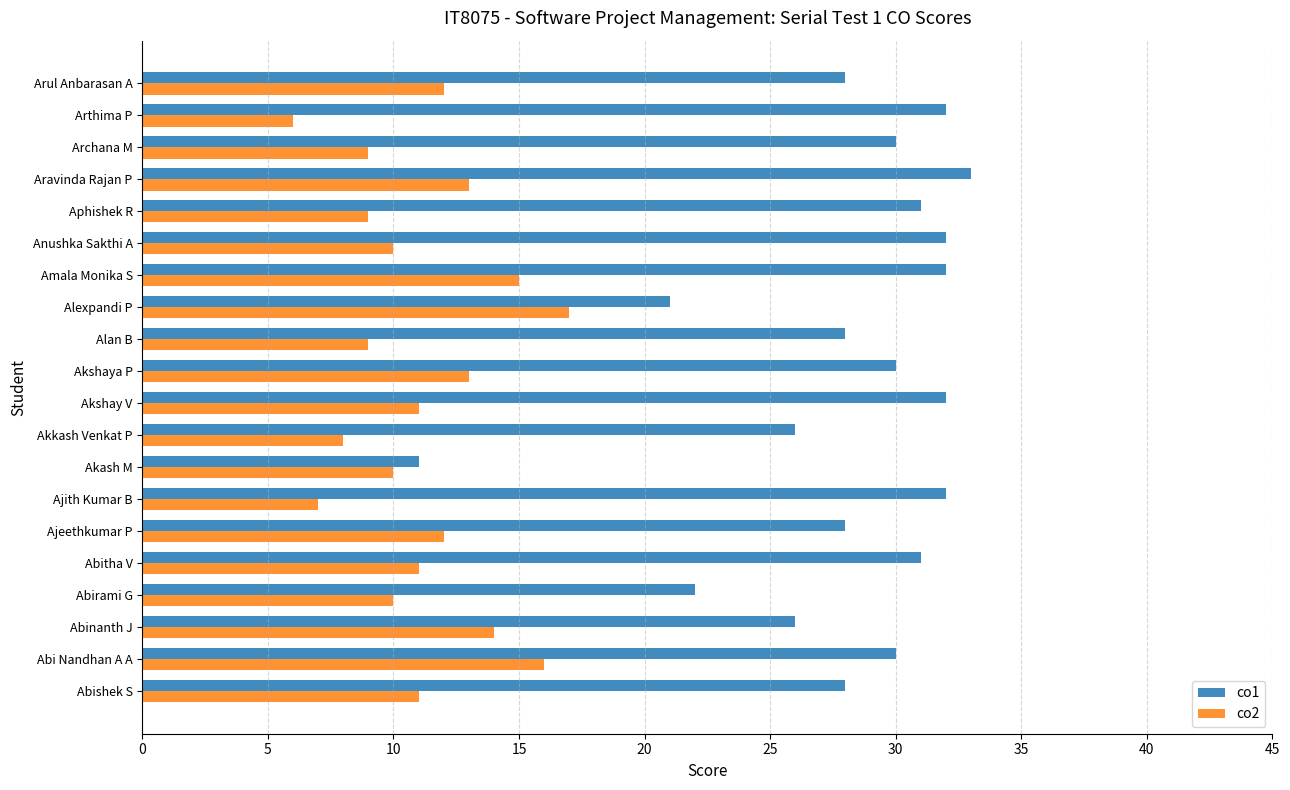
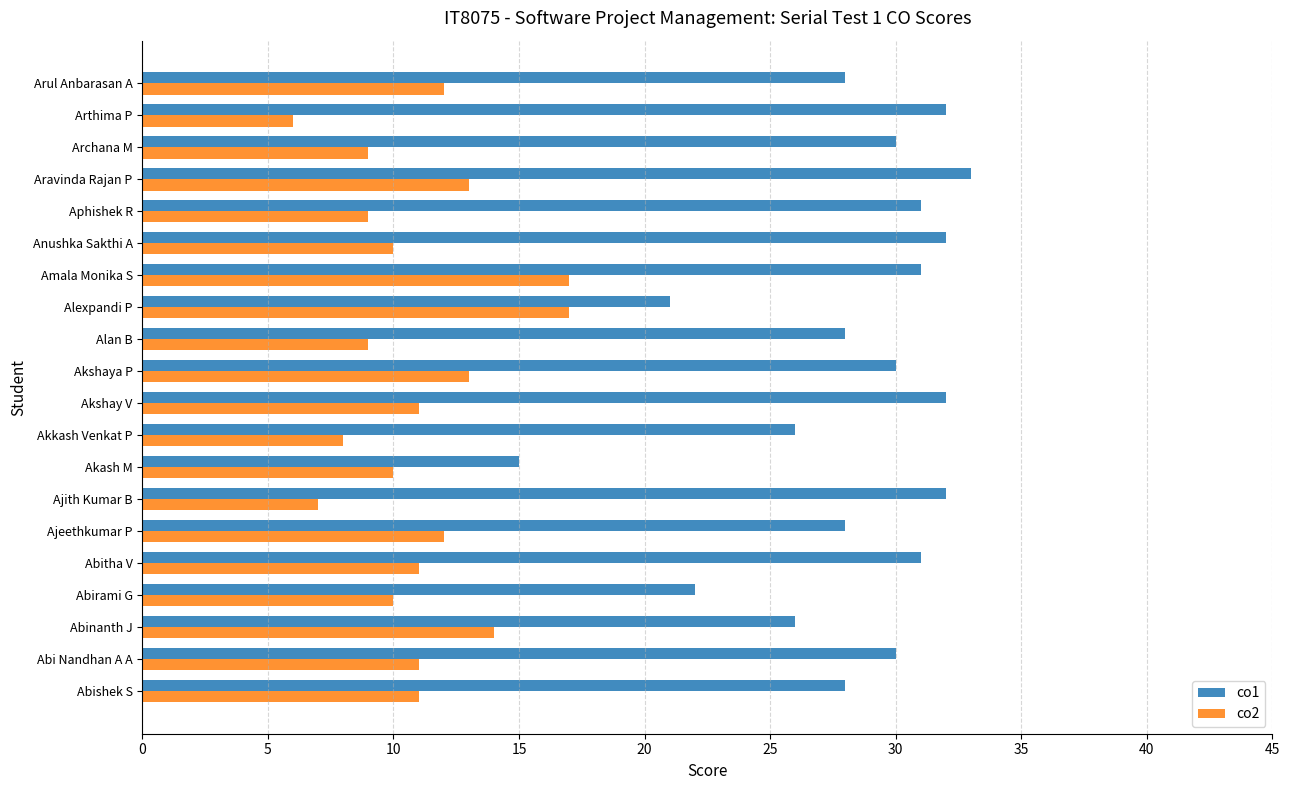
co1, Amala Monika S: 32 -> 31
co2, Amala Monika S: 15 -> 17
co1, Akash M: 11 -> 15
co2, Abi Nandhan A A: 16 -> 11
